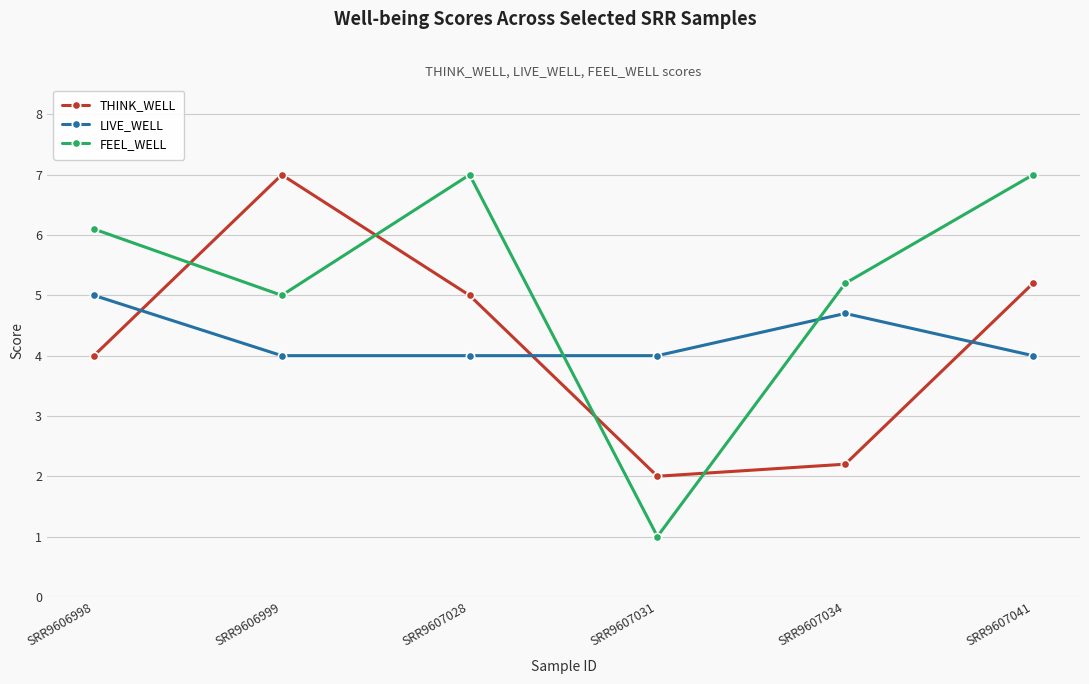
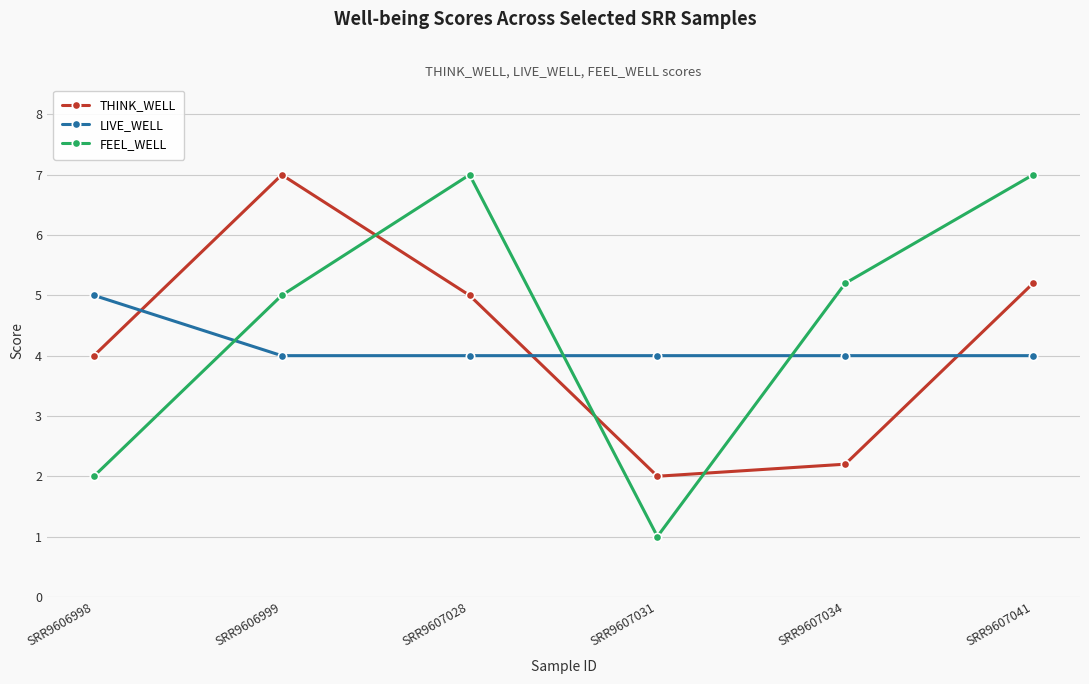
FEEL_WELL, SRR9606998: 6.1 -> 2.0
LIVE_WELL, SRR9607034: 4.7 -> 4.0
